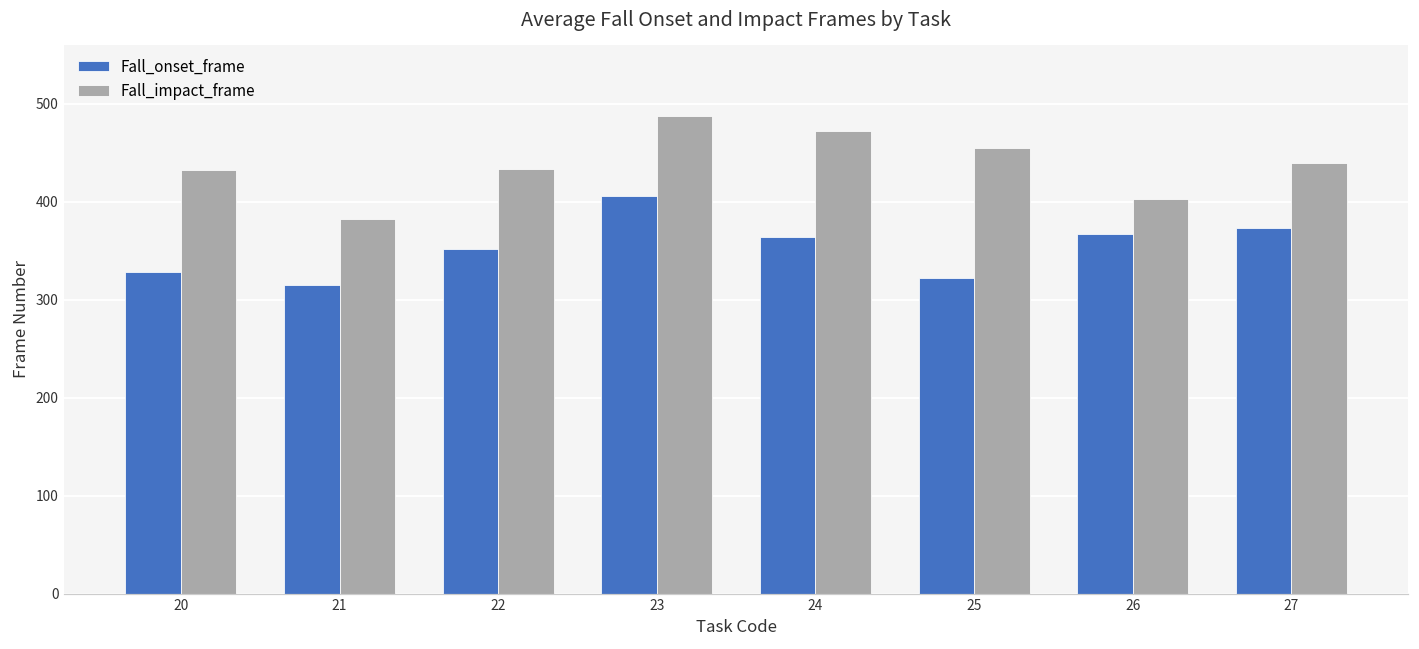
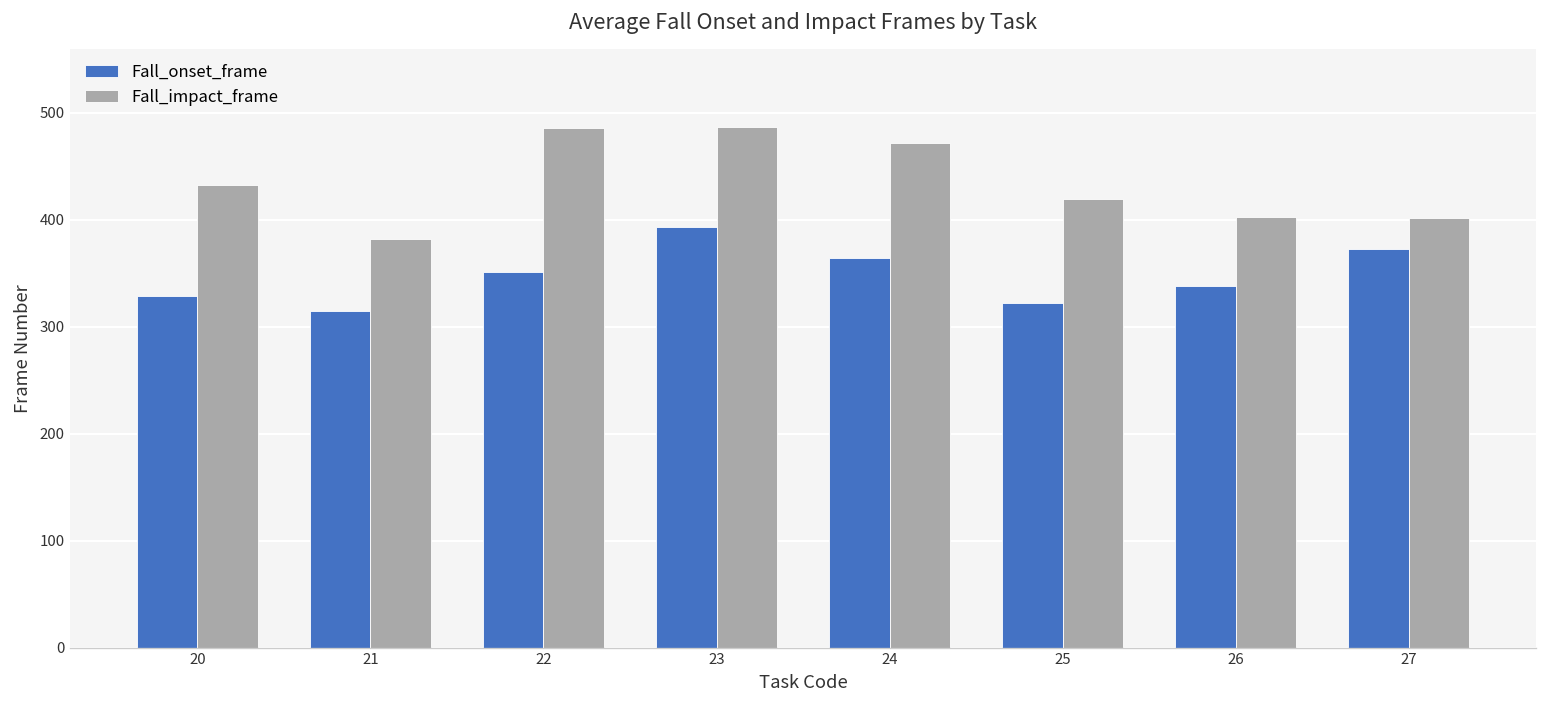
Fall_impact_frame, 22: 430 -> 490
Fall_onset_frame, 23: 410 -> 390
Fall_impact_frame, 25: 460 -> 420
Fall_onset_frame, 26: 370 -> 340
Fall_impact_frame, 27: 440 -> 400
